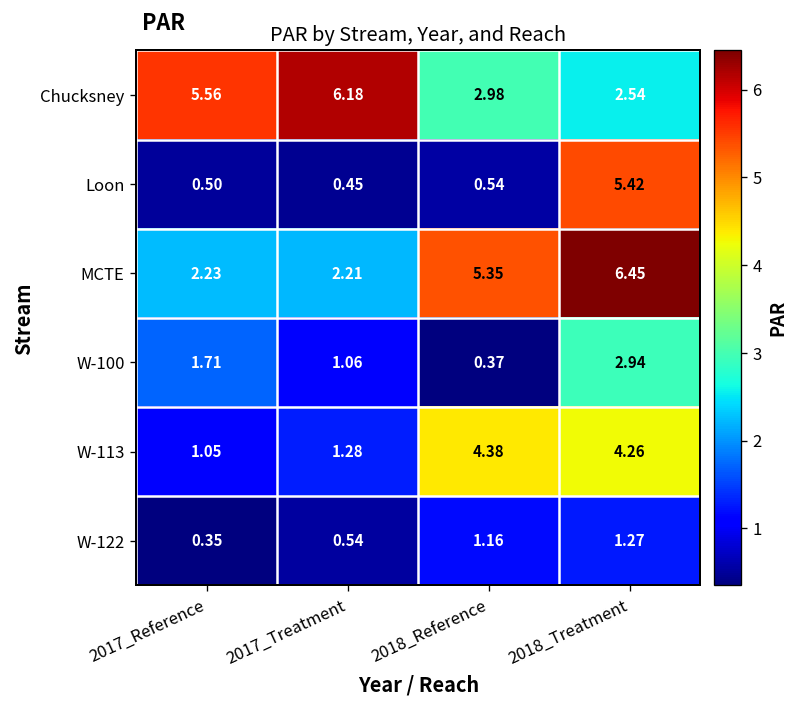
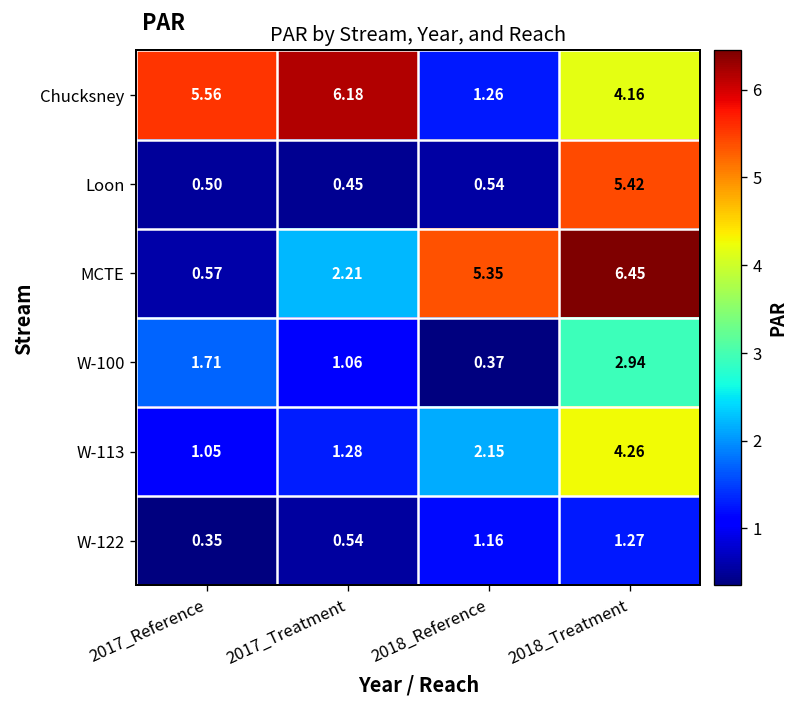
Chucksney, 2018_Reference: 2.98 -> 1.26
Chucksney, 2018_Treatment: 2.54 -> 4.16
MCTE, 2017_Reference: 2.23 -> 0.57
W-113, 2018_Reference: 4.38 -> 2.15
